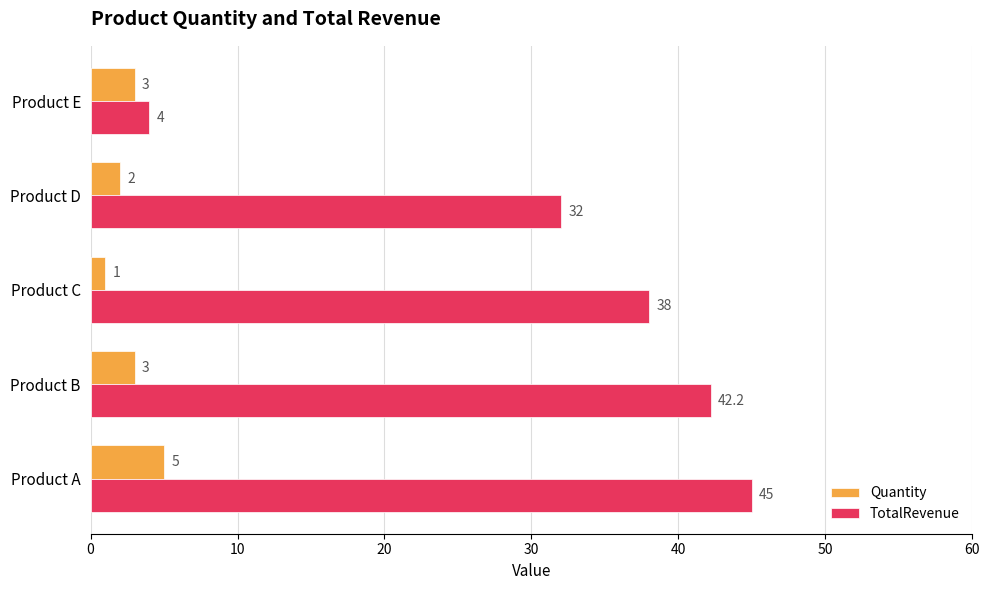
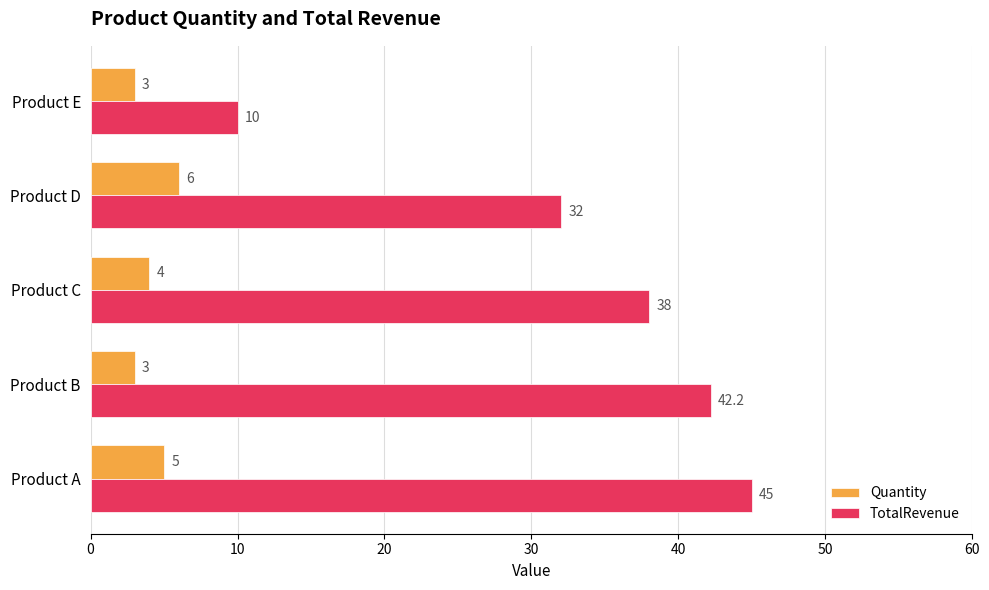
TotalRevenue, Product E: 4 -> 10
Quantity, Product D: 2 -> 6
Quantity, Product C: 1 -> 4
